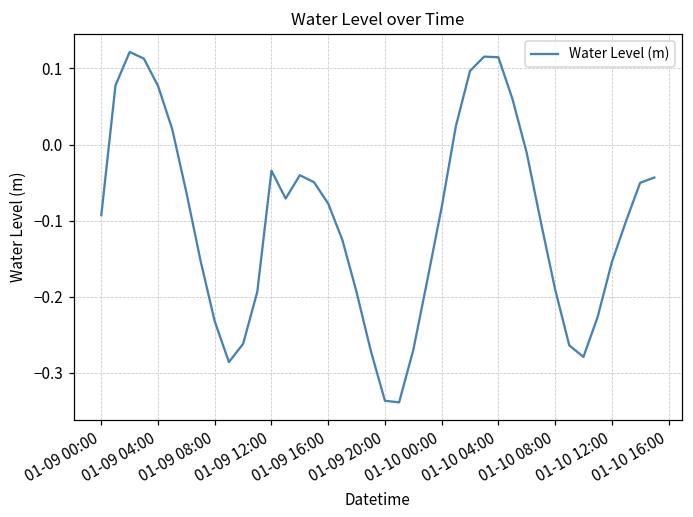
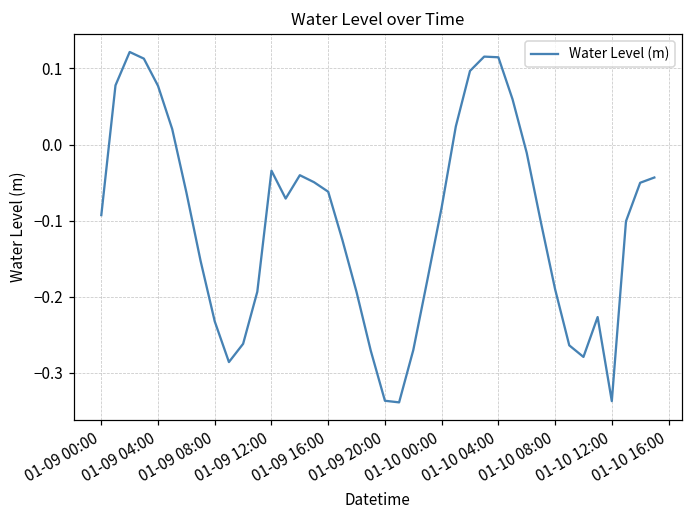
01-09 16:00: -0.08 -> -0.06
01-10 12:00: -0.15 -> -0.34
